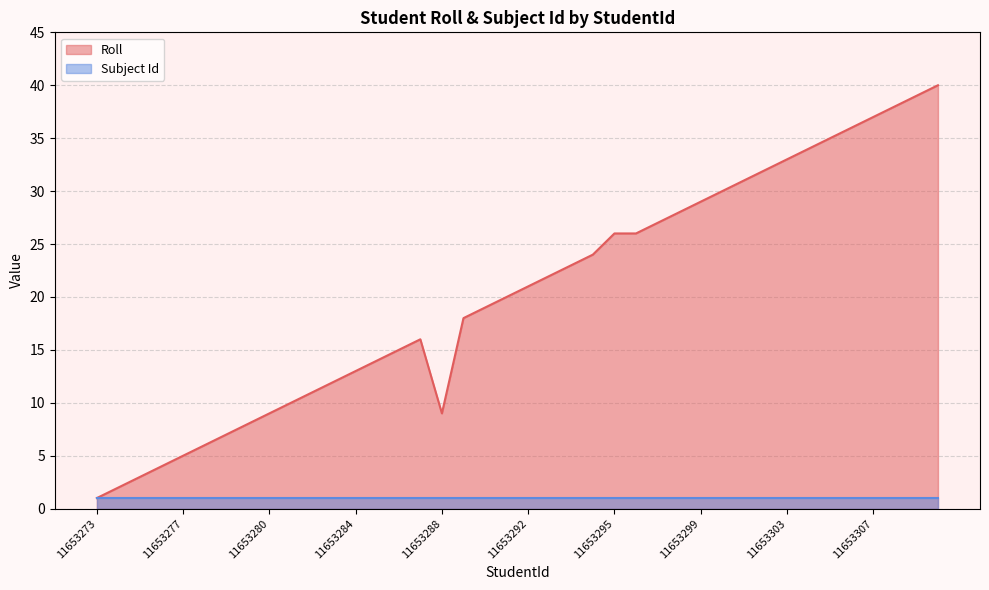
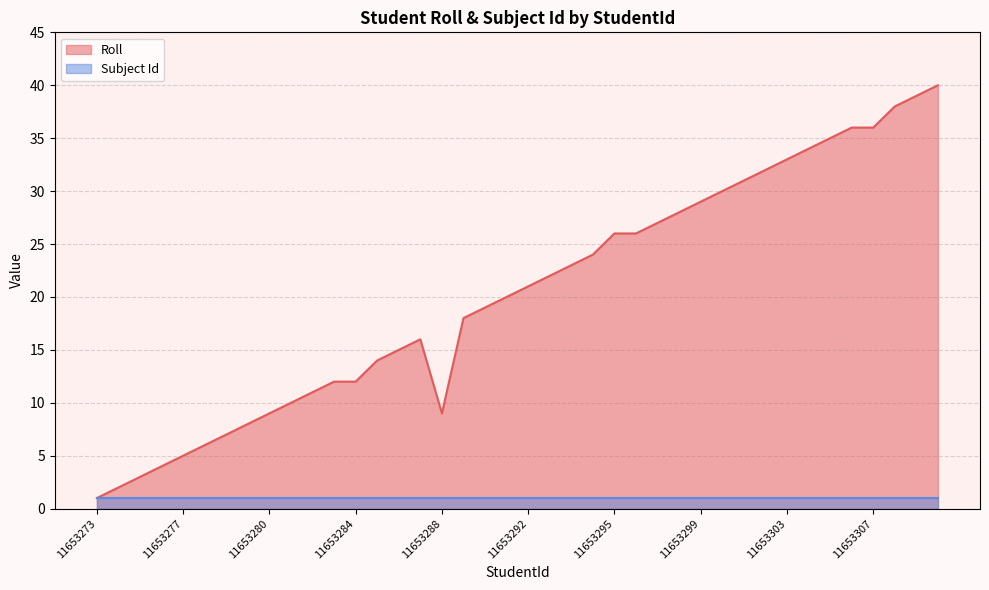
Roll, 11653284: 13 -> 12
Roll, 11653307: 37 -> 36
